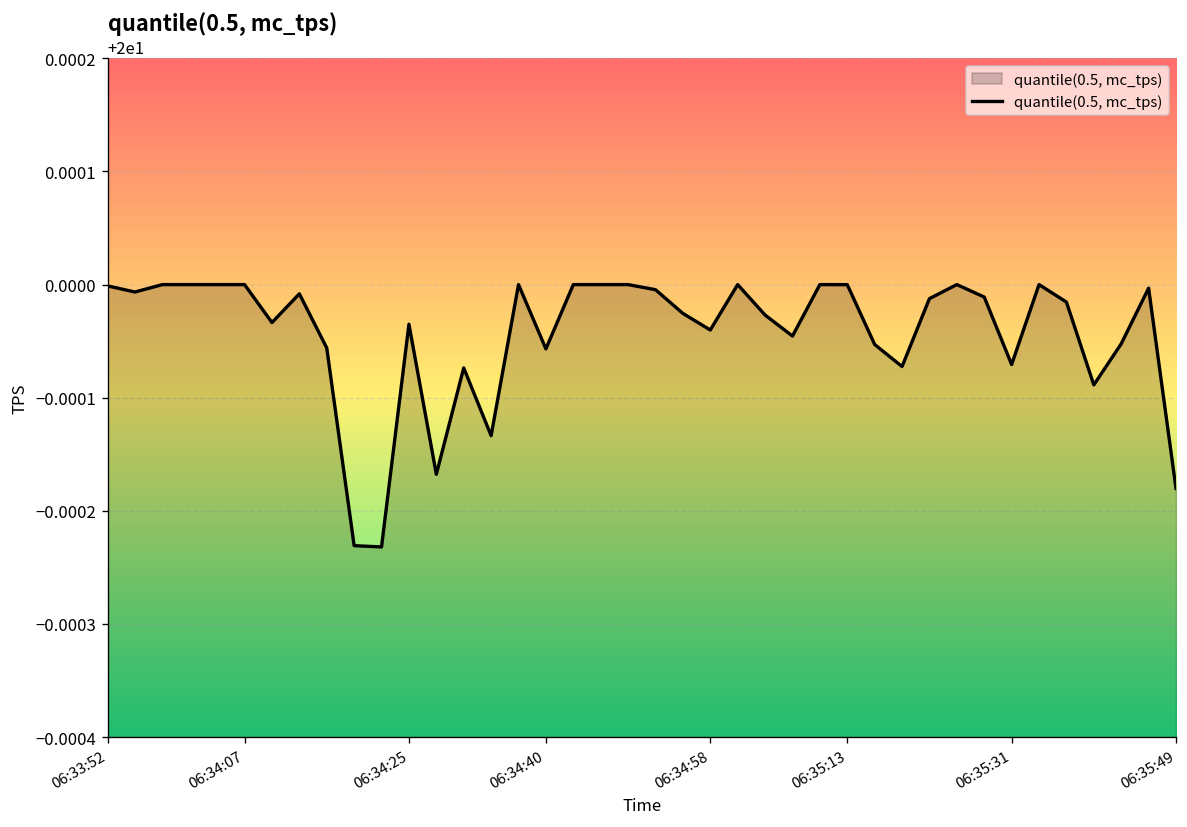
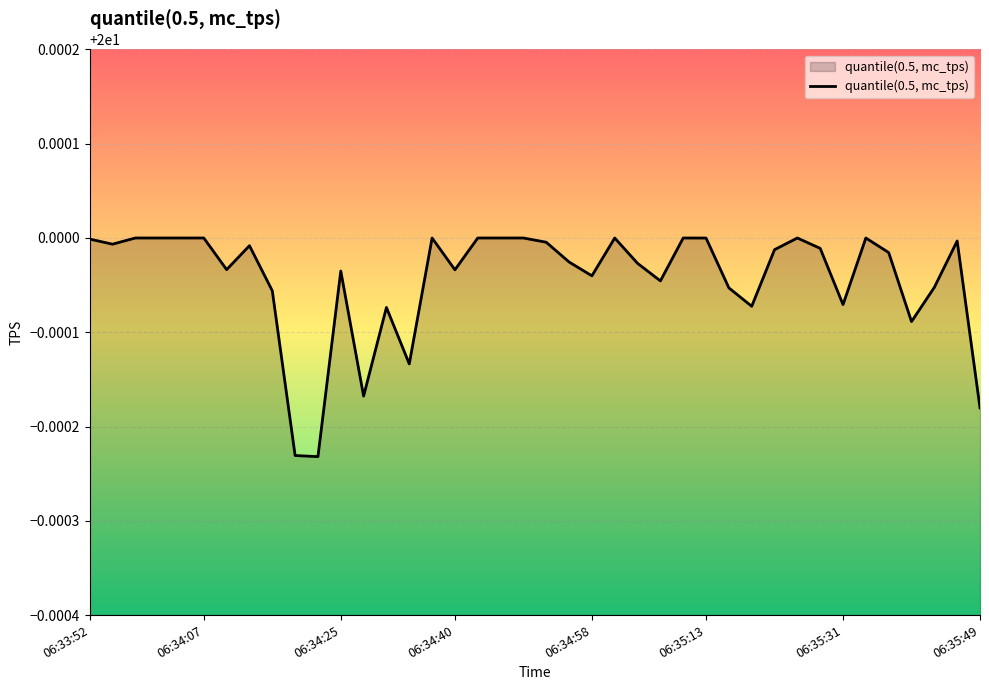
06:34:40: 19.99994 -> 19.99997
